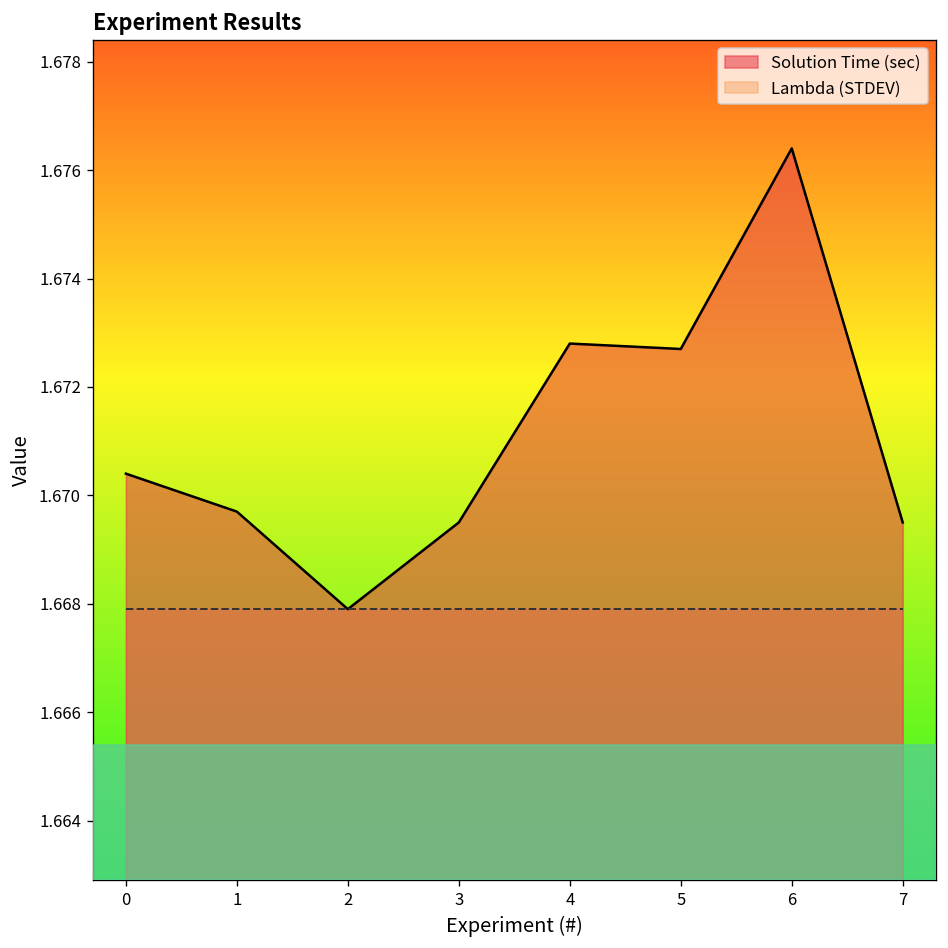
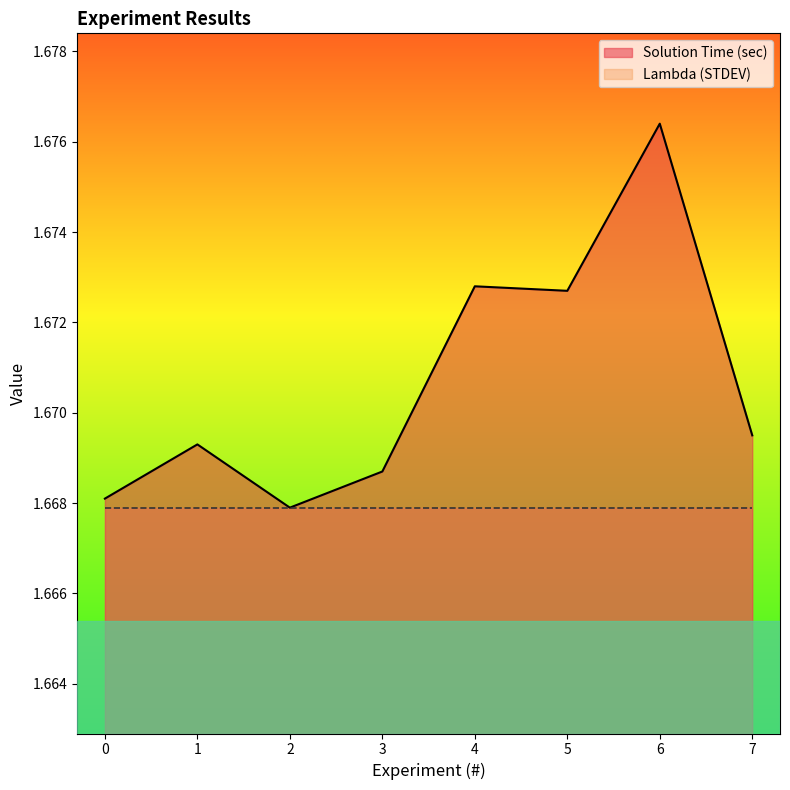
Solution Time (sec), 0: 1.6704 -> 1.6681
Solution Time (sec), 1: 1.6697 -> 1.6693
Solution Time (sec), 3: 1.6695 -> 1.6687
